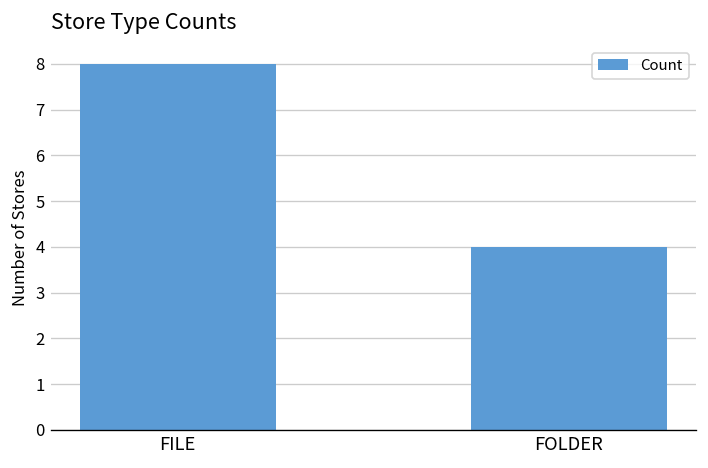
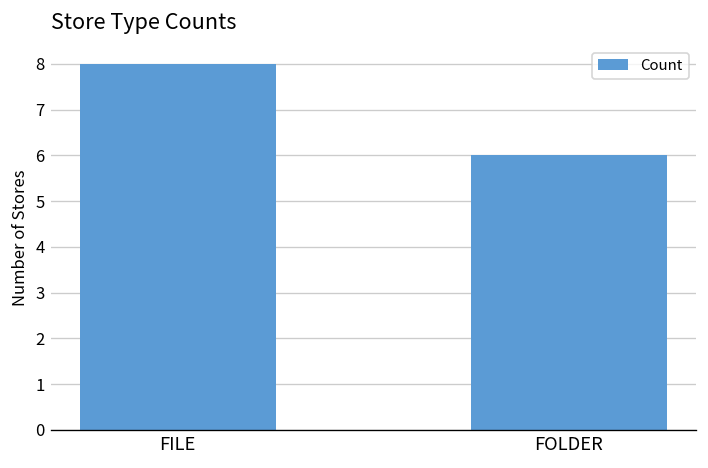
FOLDER: 4 -> 6
